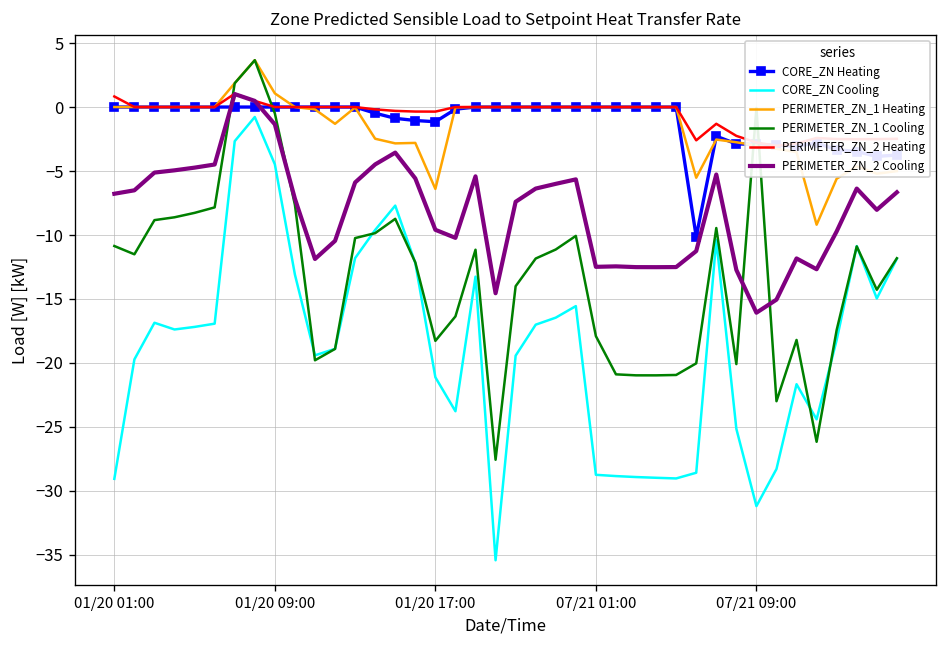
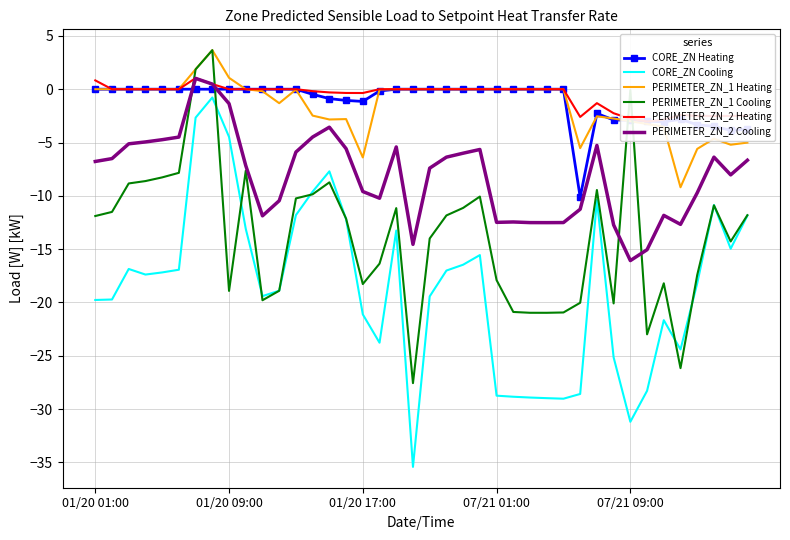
CORE_ZN Cooling, 01/20 01:00: -29.1 -> -19.8
PERIMETER_ZN_1 Cooling, 01/20 01:00: -10.9 -> -11.9
PERIMETER_ZN_1 Cooling, 01/20 09:00: -0.5 -> -18.9
